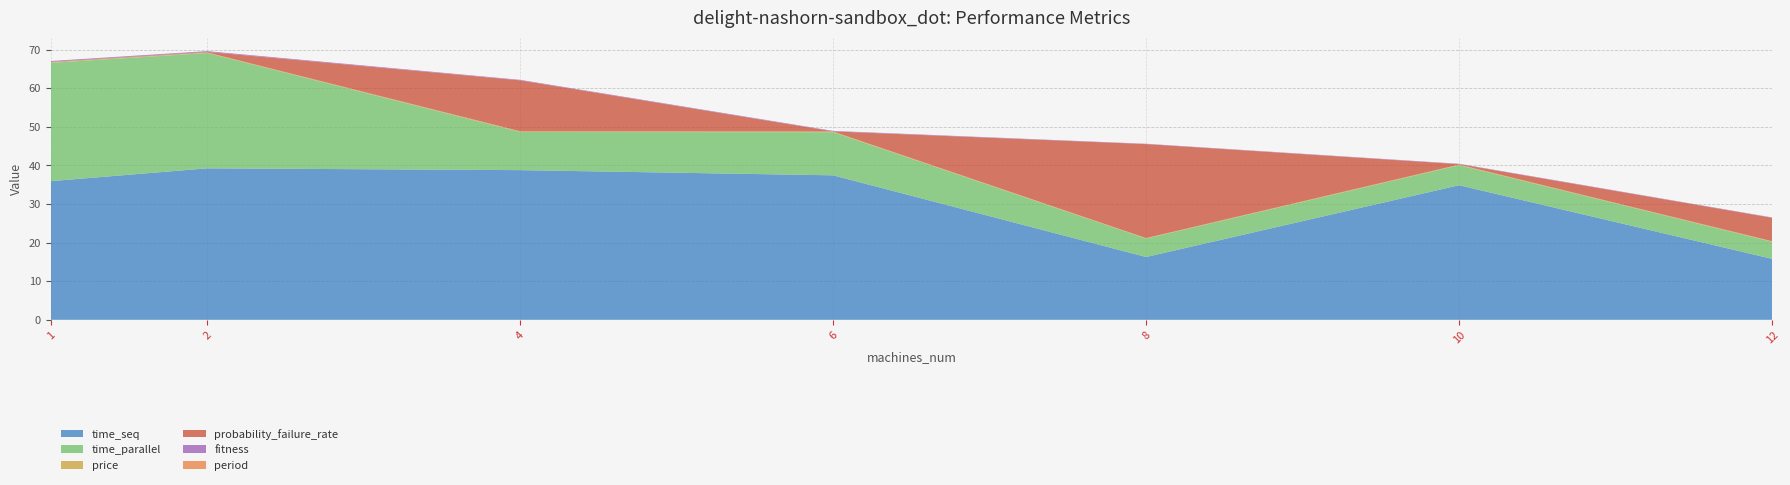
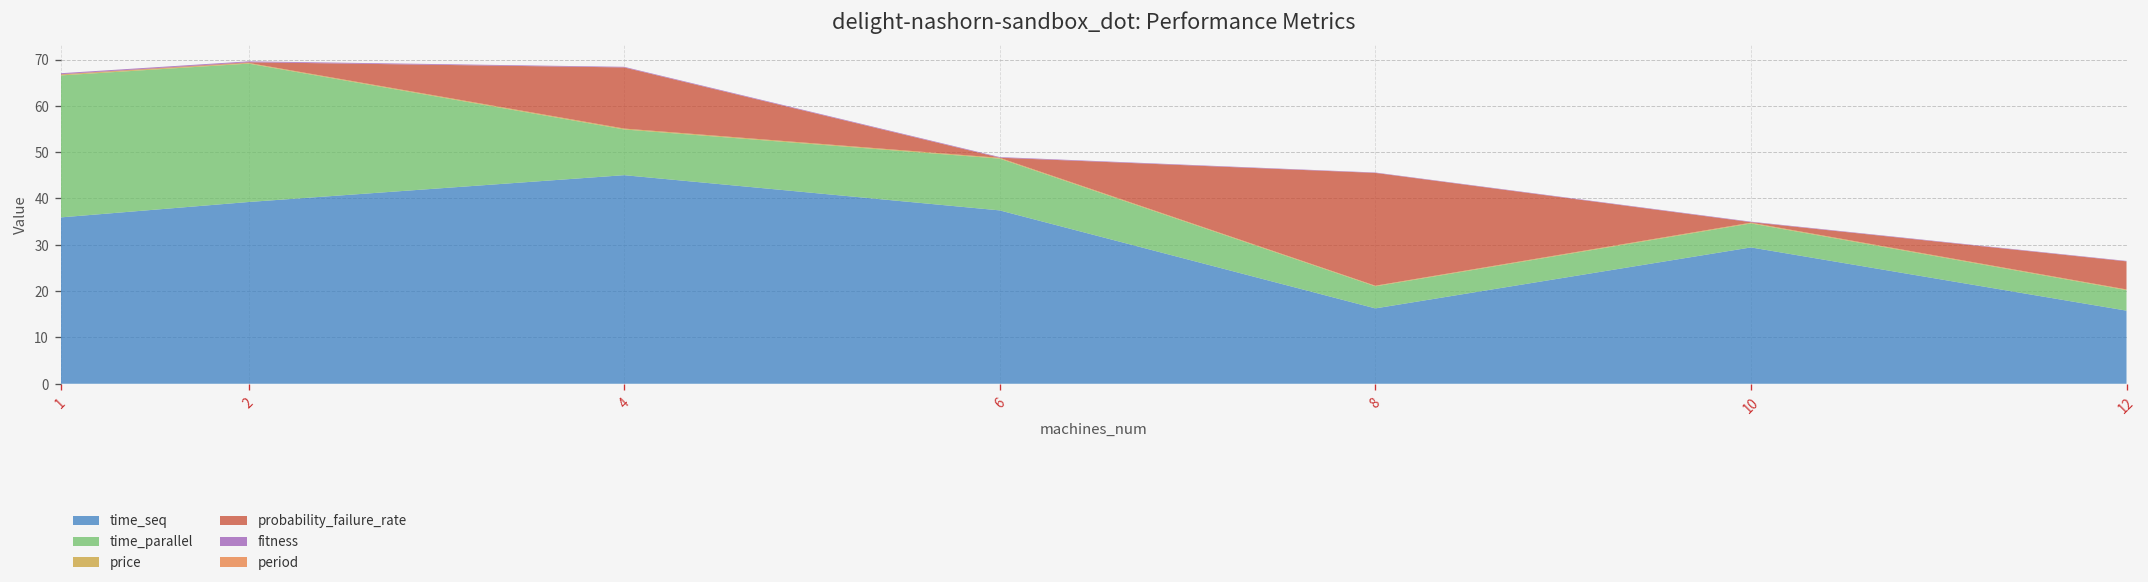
time_seq, 4: 39 -> 45
time_seq, 10: 35 -> 29
